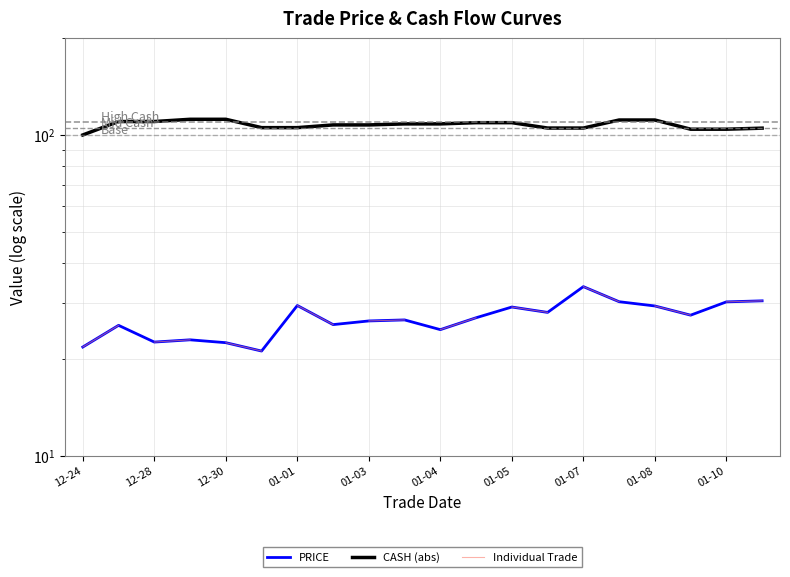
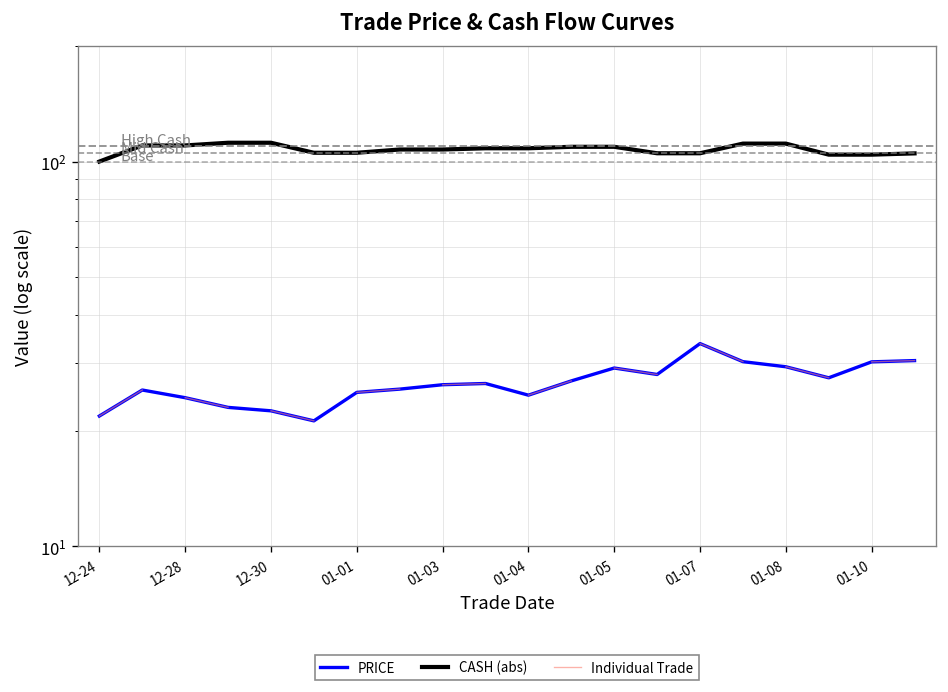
PRICE, 12-28: 23 -> 24
PRICE, 01-01: 29 -> 25
